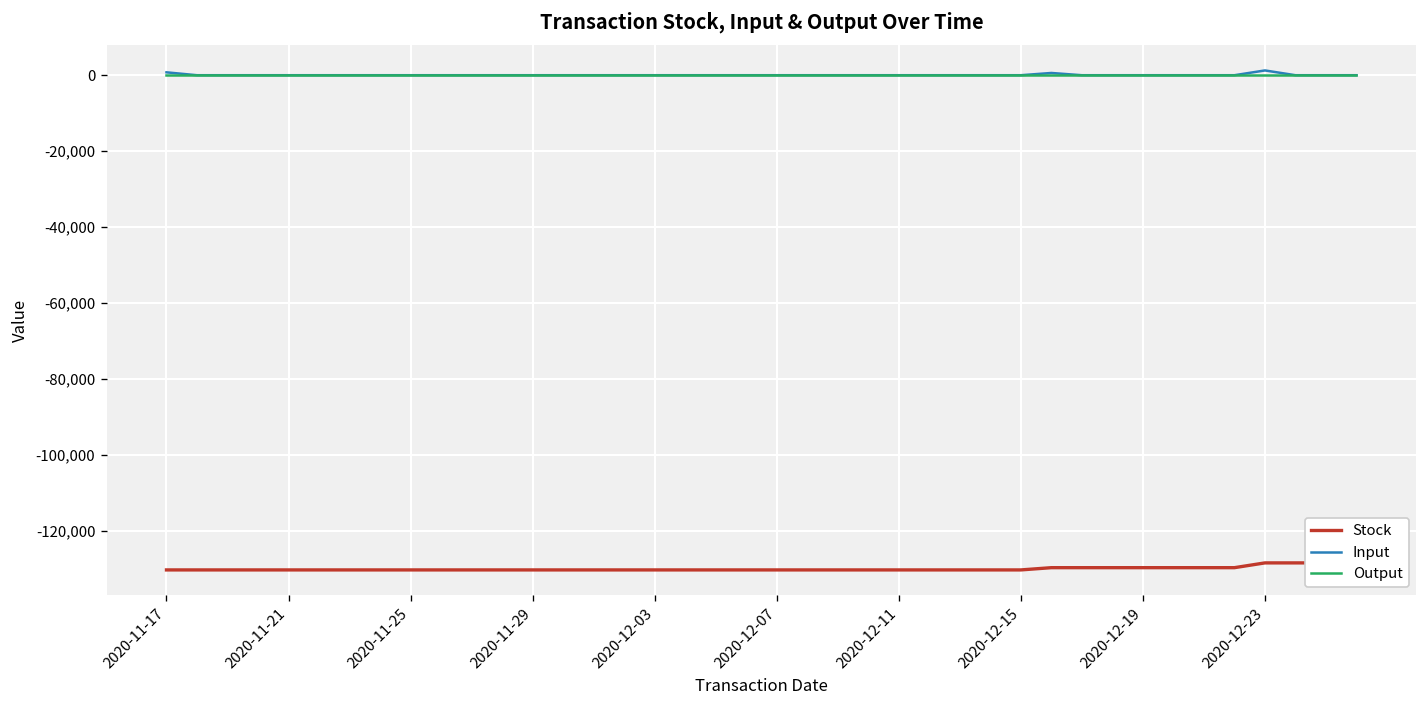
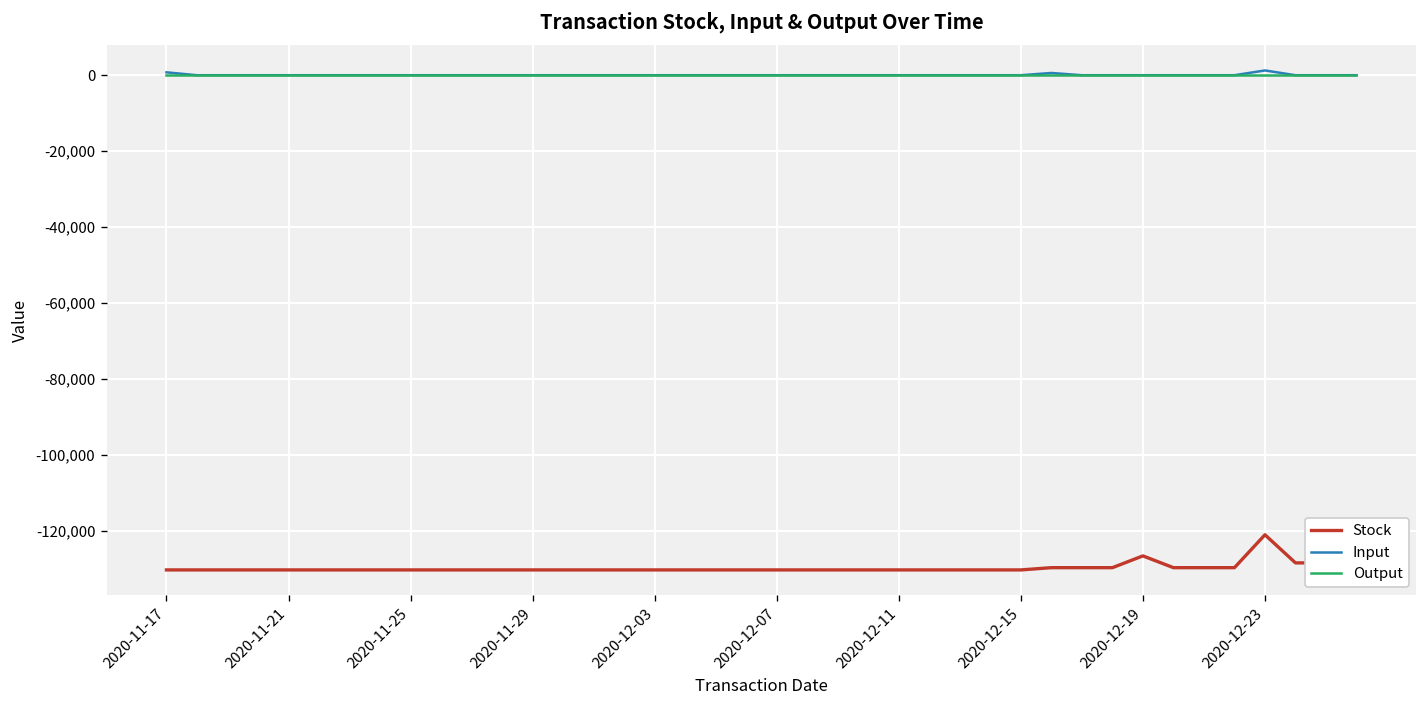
Stock, 2020-12-19: -130,000 -> -127,000
Stock, 2020-12-23: -128,000 -> -121,000
